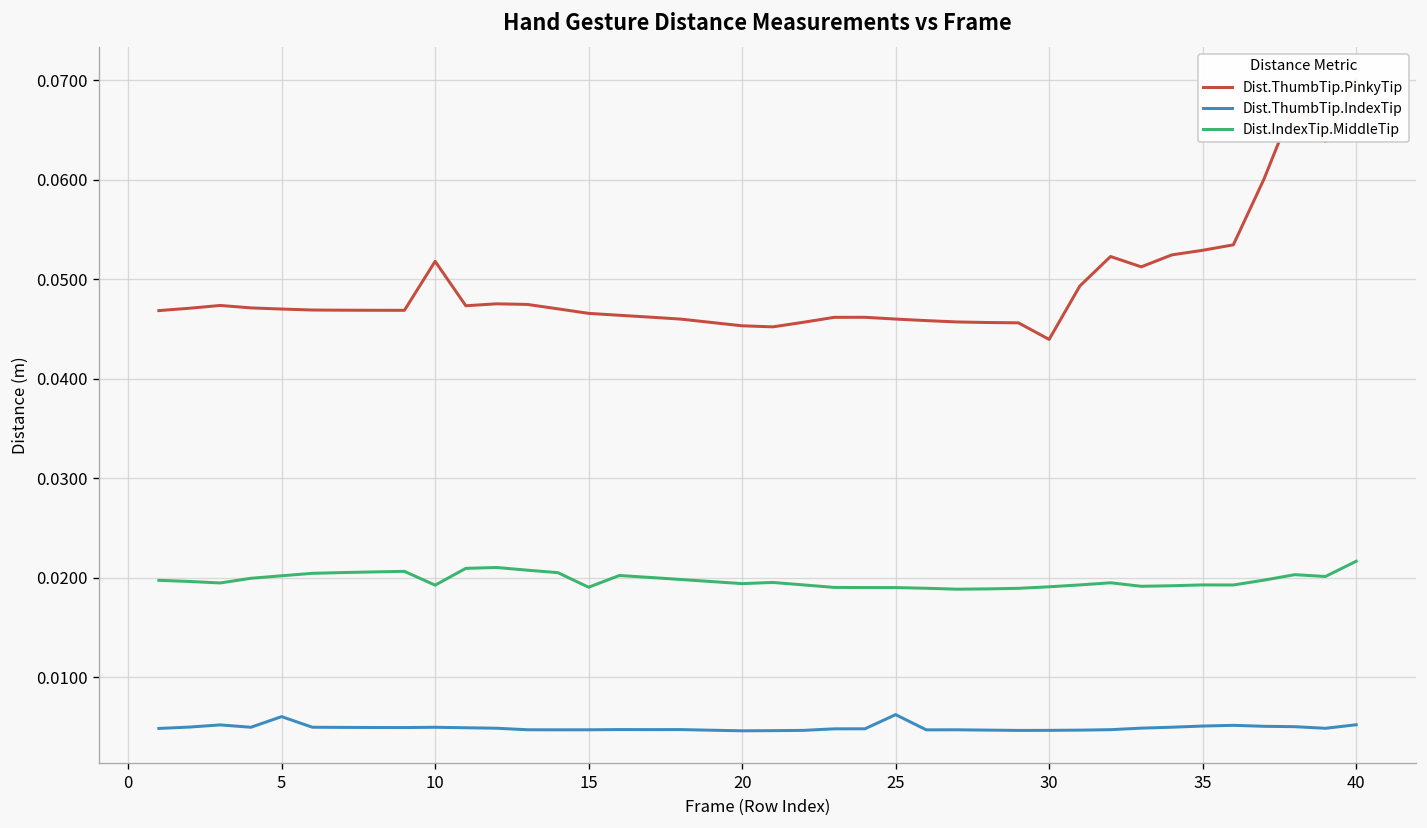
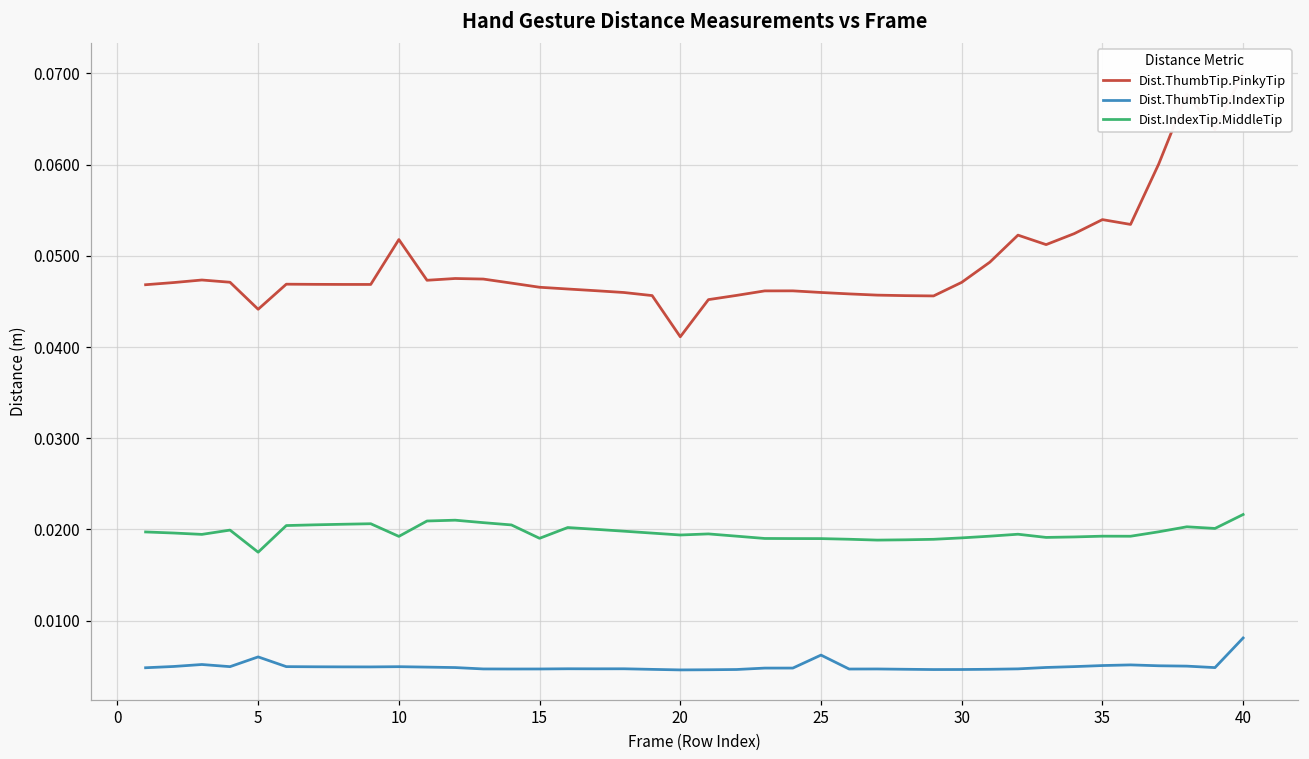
Dist.ThumbTip.PinkyTip, 5: 0.047 -> 0.044
Dist.IndexTip.MiddleTip, 5: 0.020 -> 0.018
Dist.ThumbTip.PinkyTip, 20: 0.045 -> 0.041
Dist.ThumbTip.PinkyTip, 30: 0.044 -> 0.047
Dist.ThumbTip.PinkyTip, 35: 0.053 -> 0.054
Dist.ThumbTip.IndexTip, 40: 0.005 -> 0.008
